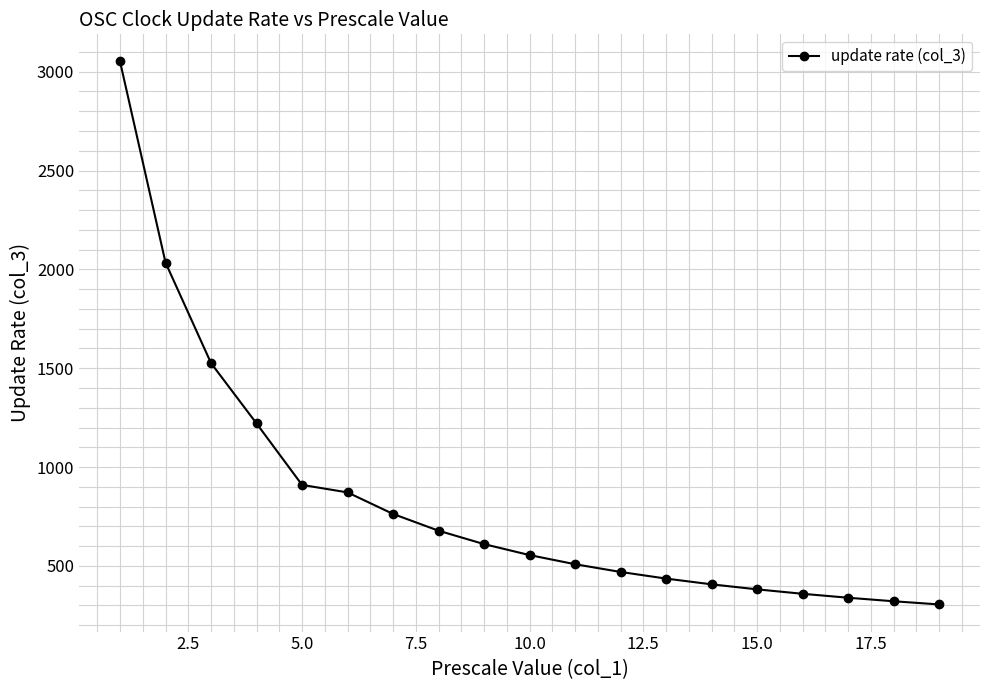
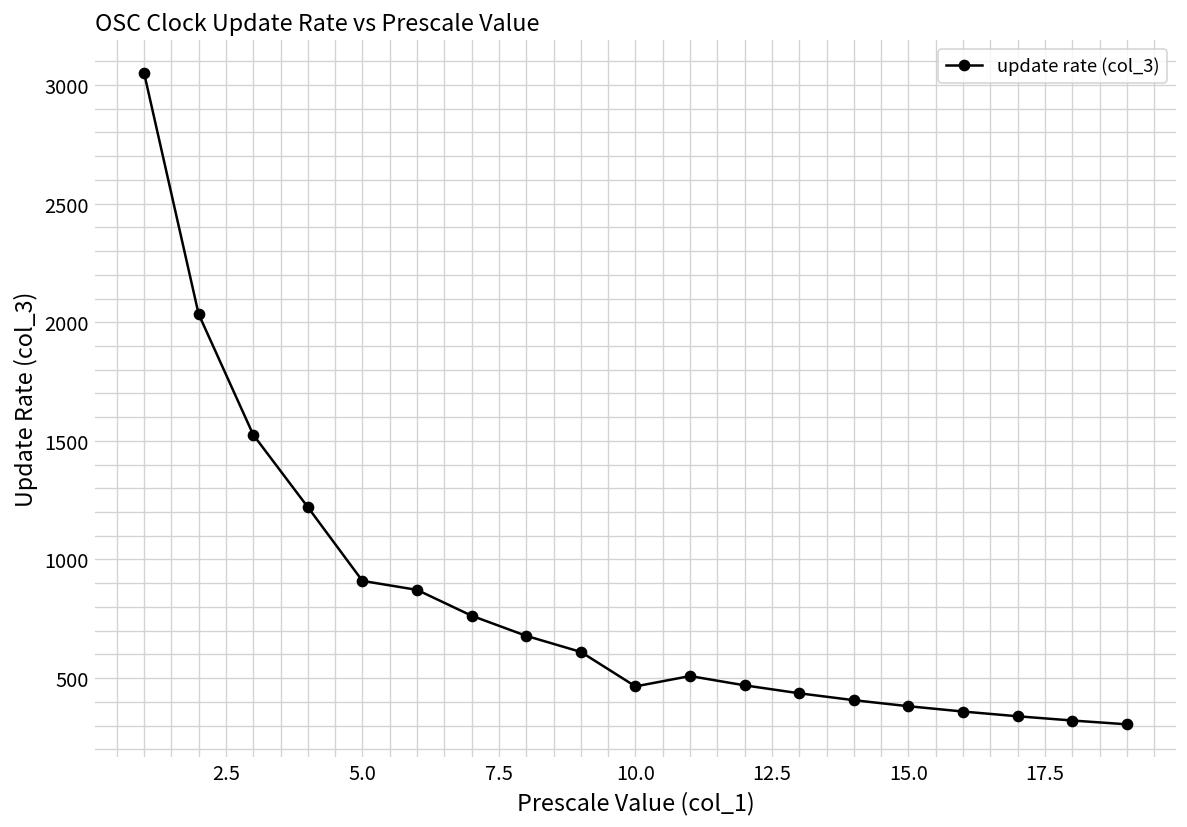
10.0: 550 -> 470
